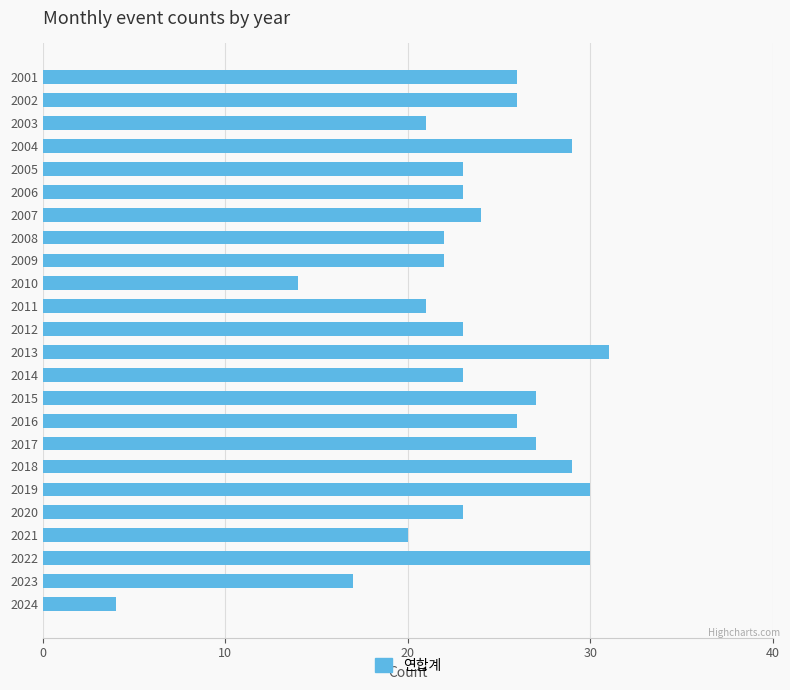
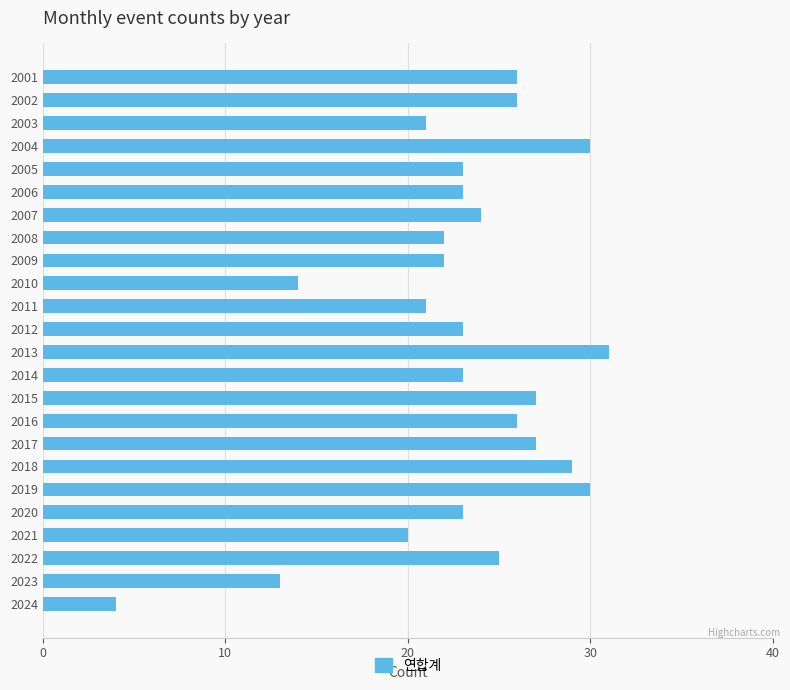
2004: 29 -> 30
2022: 30 -> 25
2023: 17 -> 13
